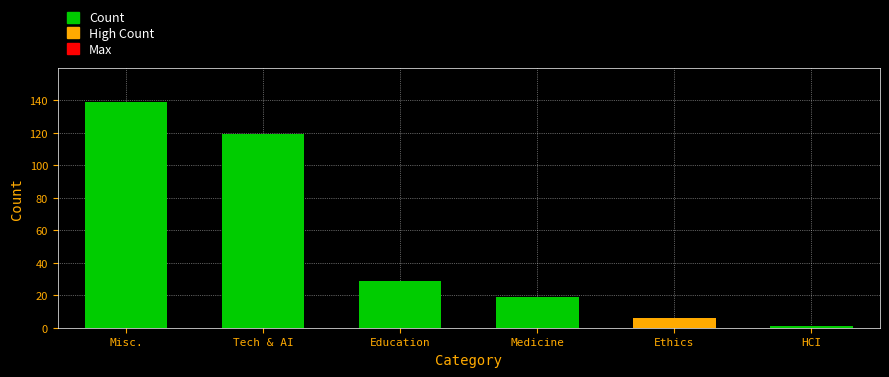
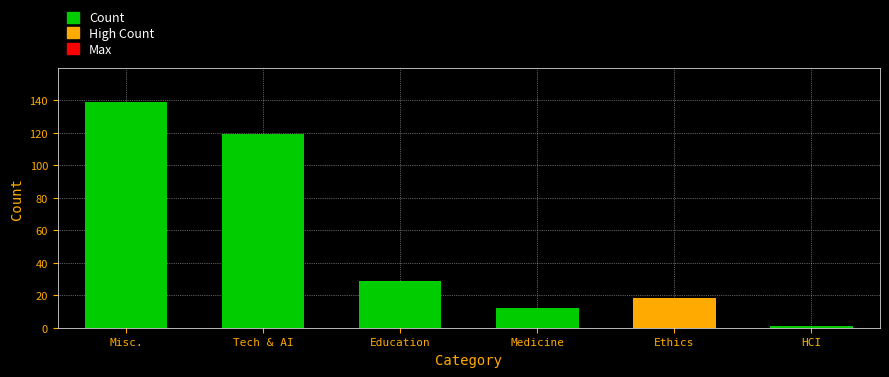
Medicine: 19 -> 12
Ethics: 6 -> 18
